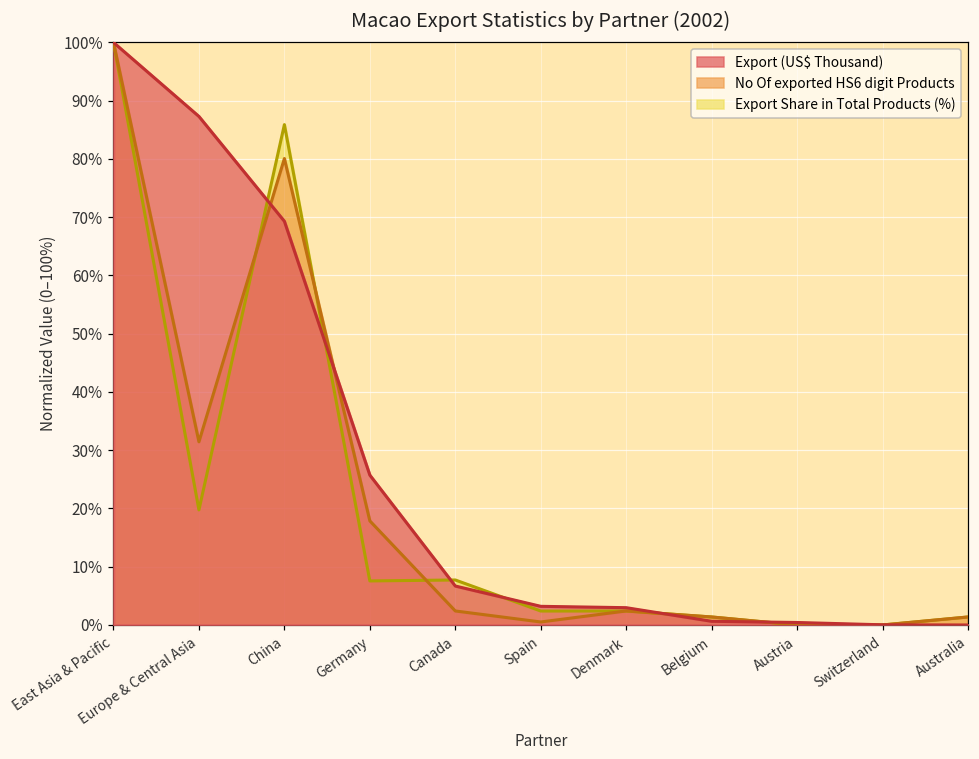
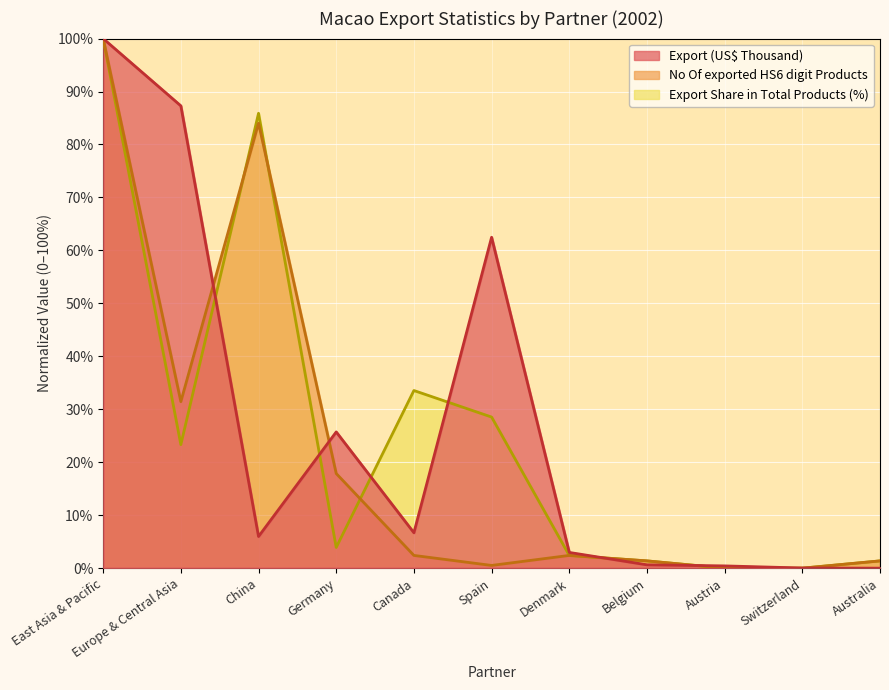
Export Share in Total Products (%), Europe & Central Asia: 20% -> 23%
Export (US$ Thousand), China: 69% -> 6%
No Of exported HS6 digit Products, China: 80% -> 84%
Export Share in Total Products (%), Germany: 8% -> 4%
Export Share in Total Products (%), Canada: 8% -> 34%
Export (US$ Thousand), Spain: 3% -> 62%
Export Share in Total Products (%), Spain: 2% -> 29%
